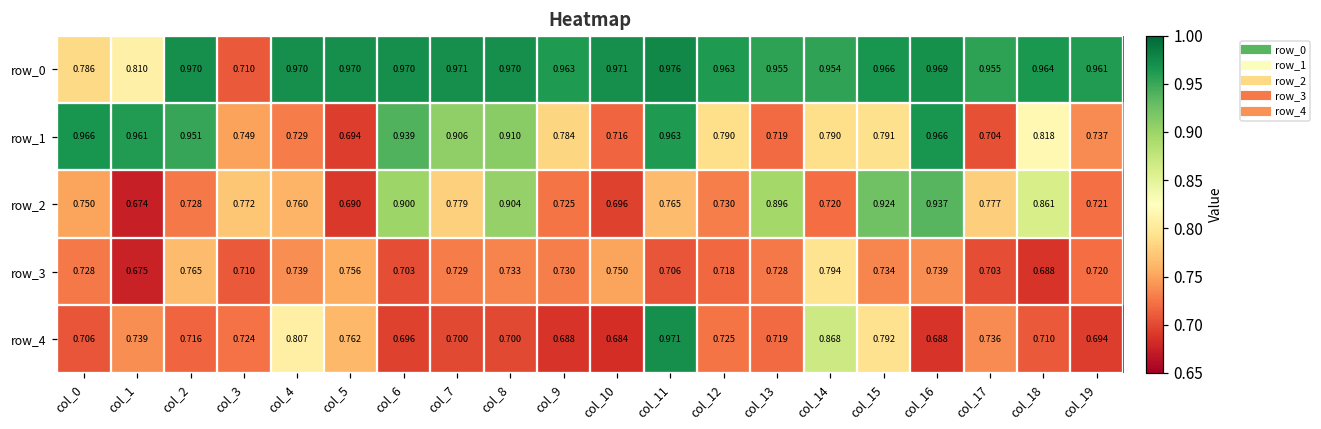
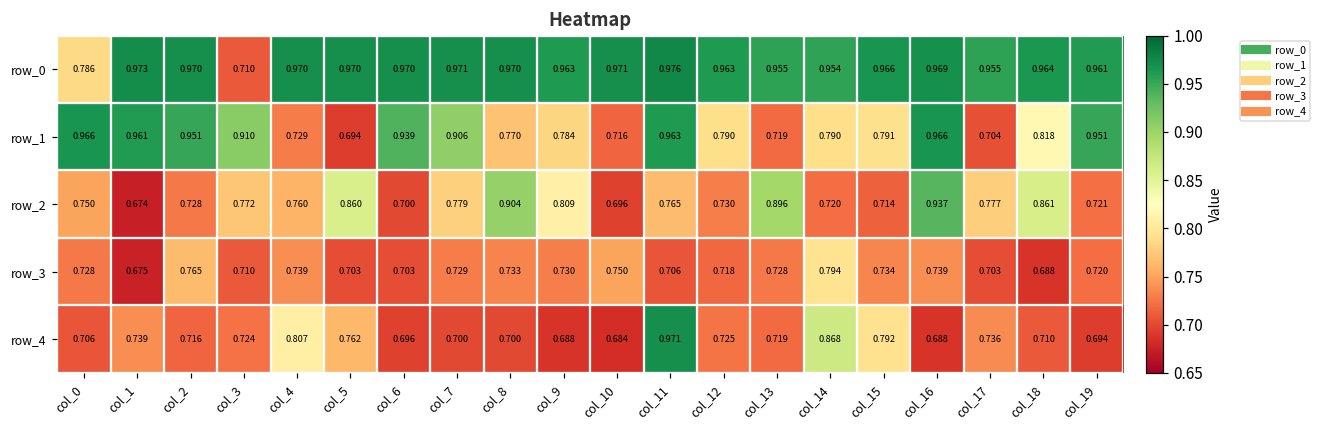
row_0, col_1: 0.810 -> 0.973
row_1, col_3: 0.749 -> 0.910
row_1, col_8: 0.910 -> 0.770
row_1, col_19: 0.737 -> 0.951
row_2, col_5: 0.690 -> 0.860
row_2, col_6: 0.900 -> 0.700
row_2, col_9: 0.725 -> 0.809
row_2, col_15: 0.924 -> 0.714
row_3, col_5: 0.756 -> 0.703
